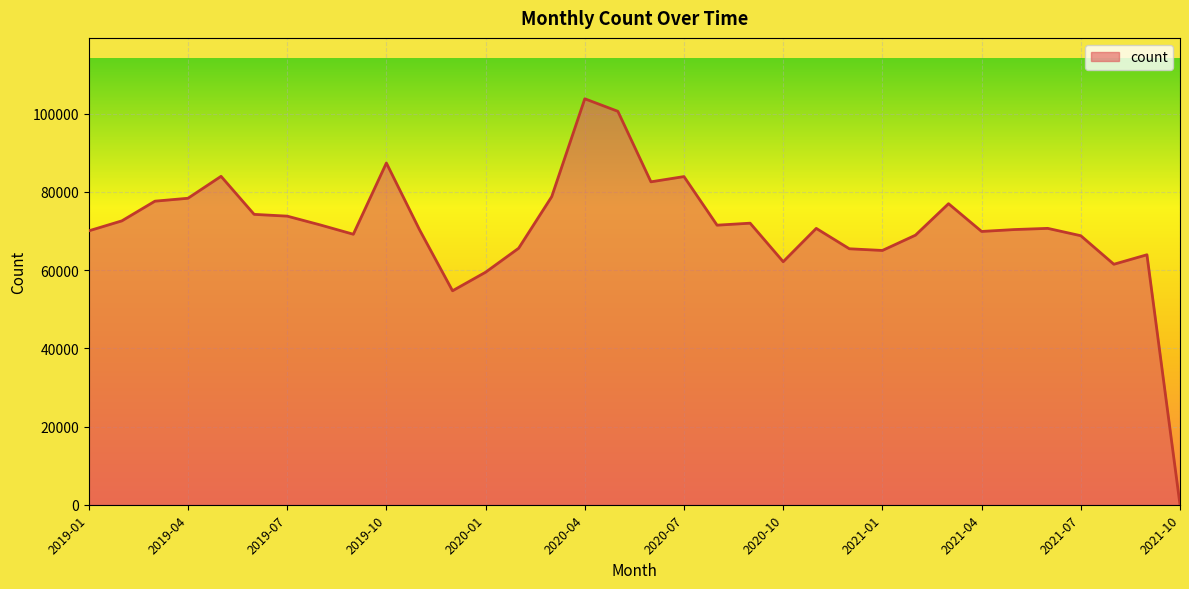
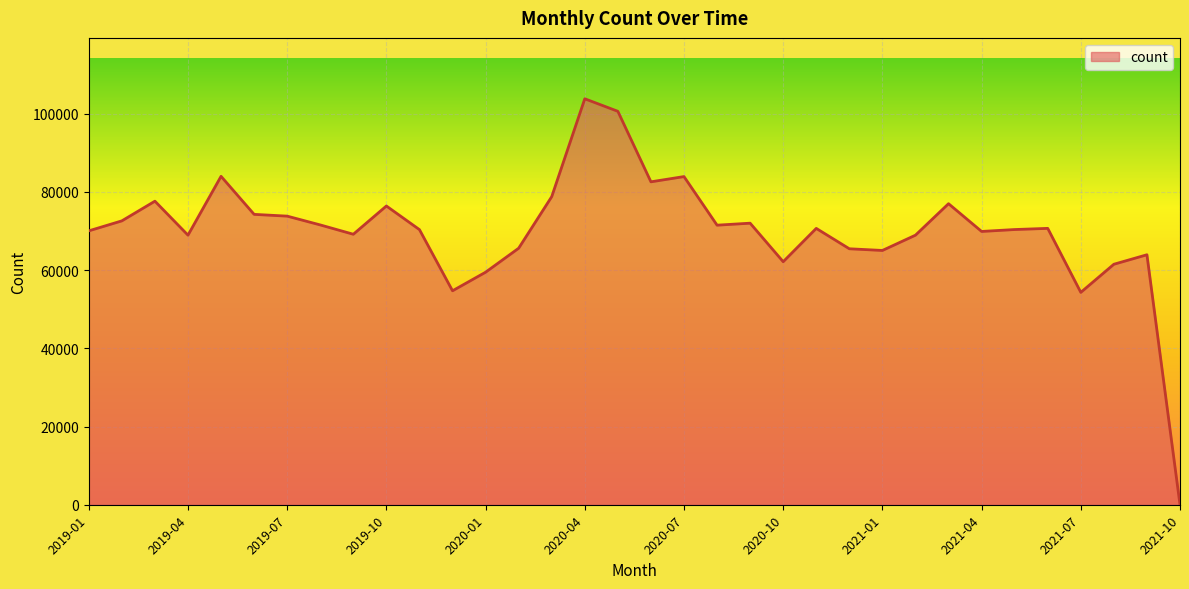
2019-04: 78000 -> 69000
2019-10: 87000 -> 76000
2021-07: 69000 -> 54000
